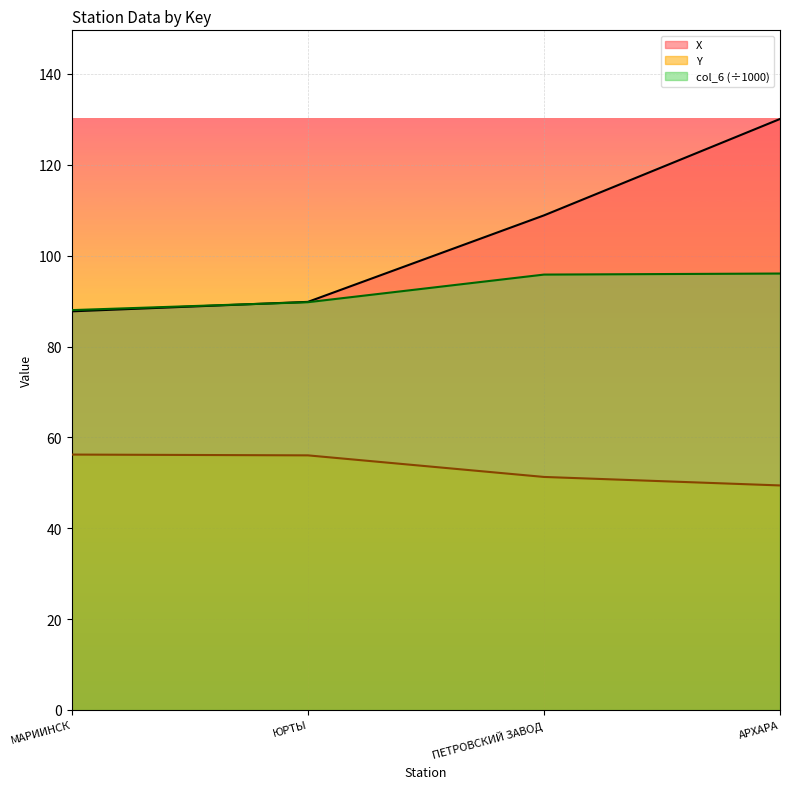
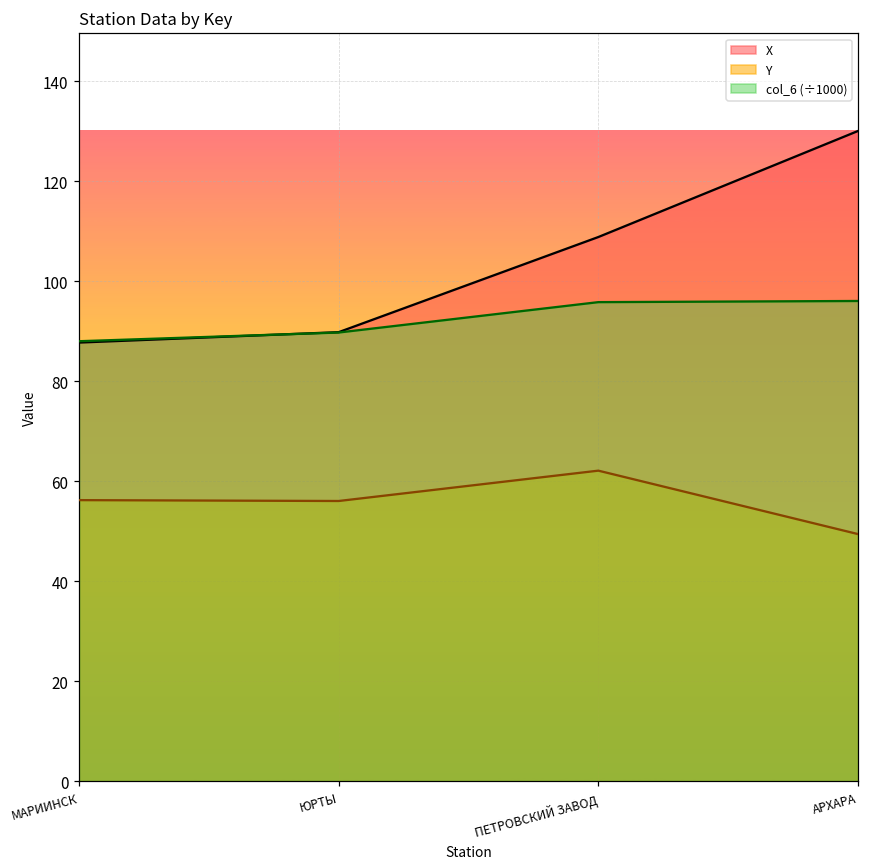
Y, ПЕТРОВСКИЙ ЗАВОД: 51 -> 62
